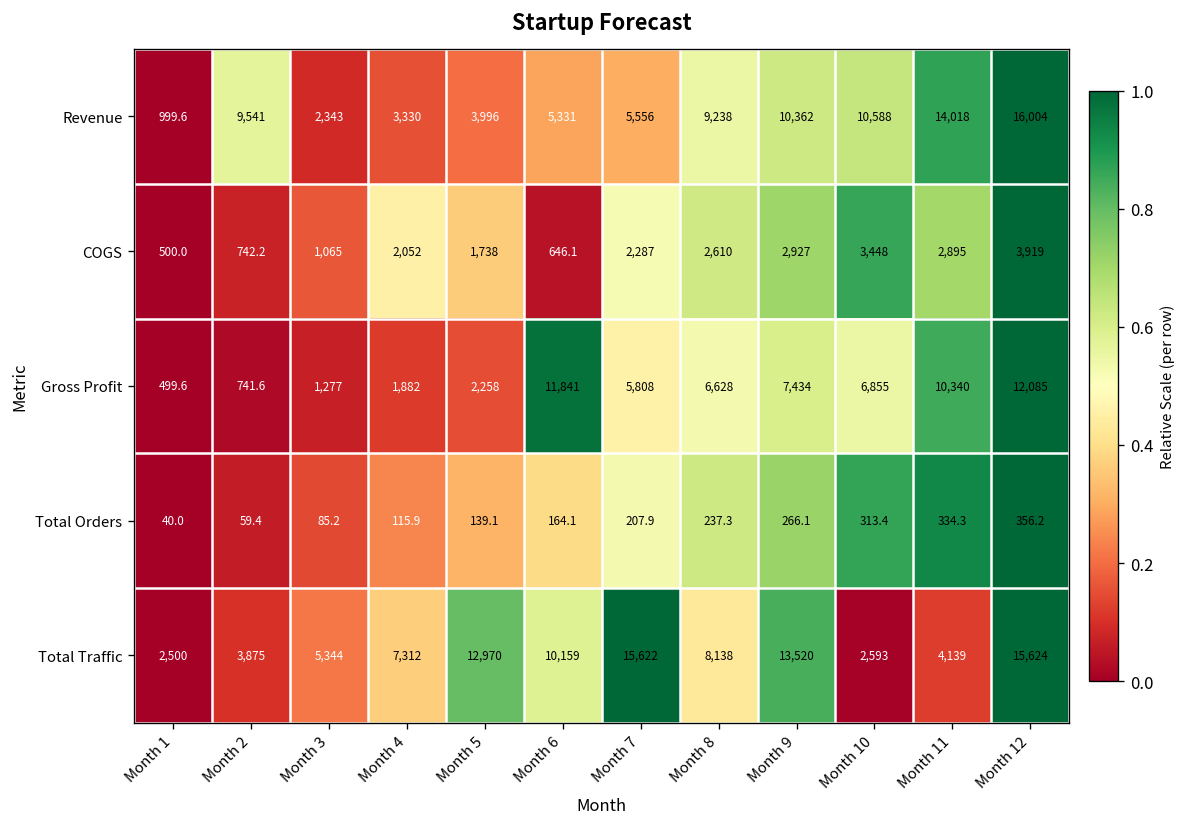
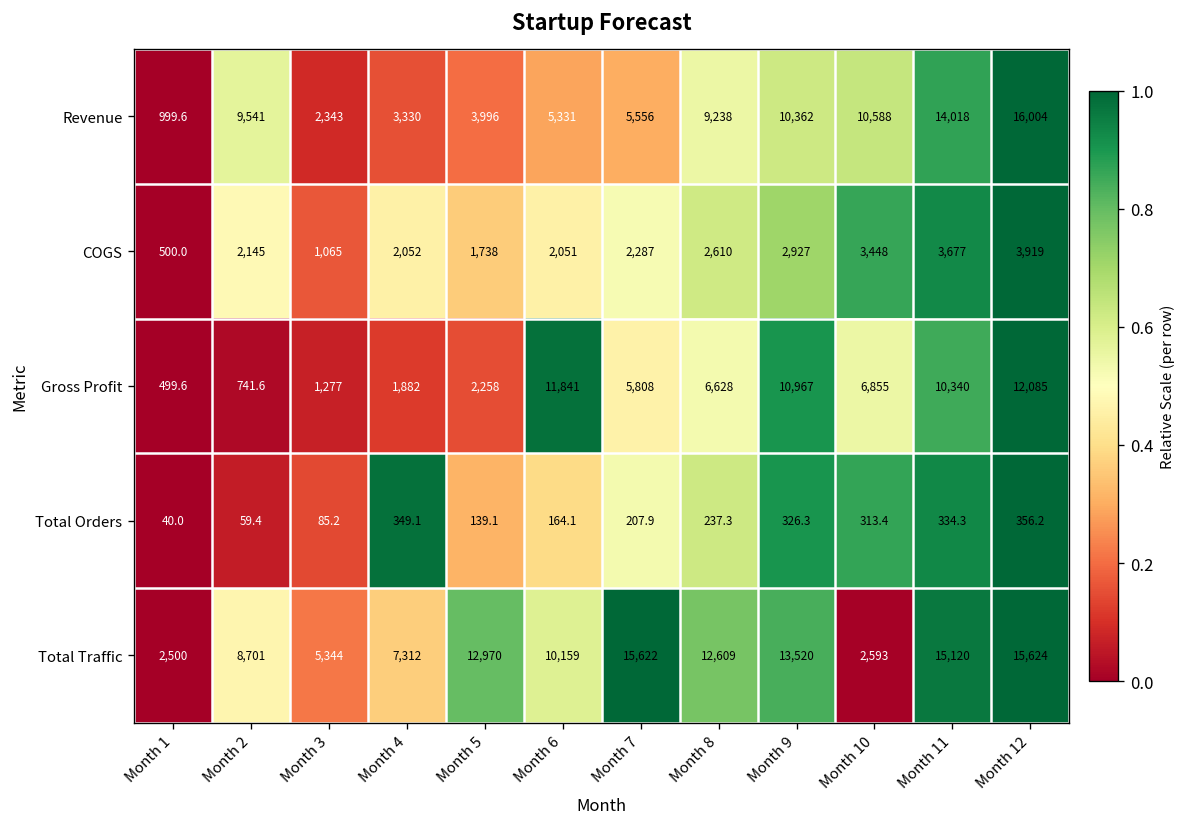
COGS, Month 2: 742.2 -> 2,145
COGS, Month 6: 646.1 -> 2,051
COGS, Month 11: 2,895 -> 3,677
Gross Profit, Month 9: 7,434 -> 10,967
Total Orders, Month 4: 115.9 -> 349.1
Total Orders, Month 9: 266.1 -> 326.3
Total Traffic, Month 2: 3,875 -> 8,701
Total Traffic, Month 8: 8,138 -> 12,609
Total Traffic, Month 11: 4,139 -> 15,120
